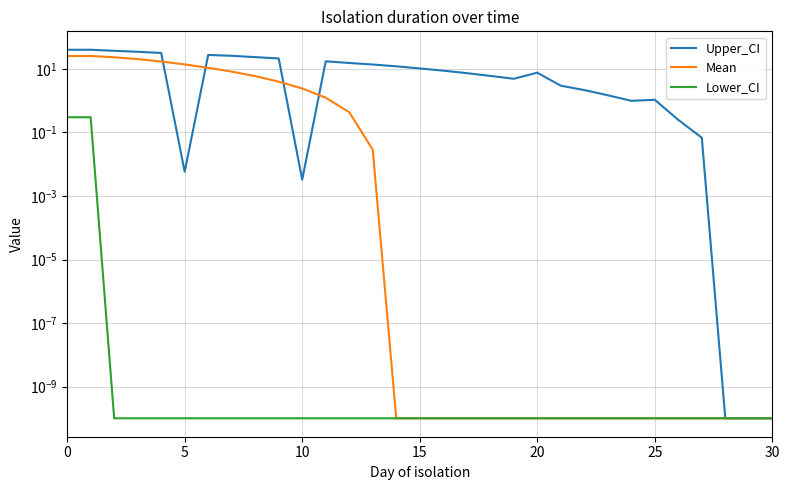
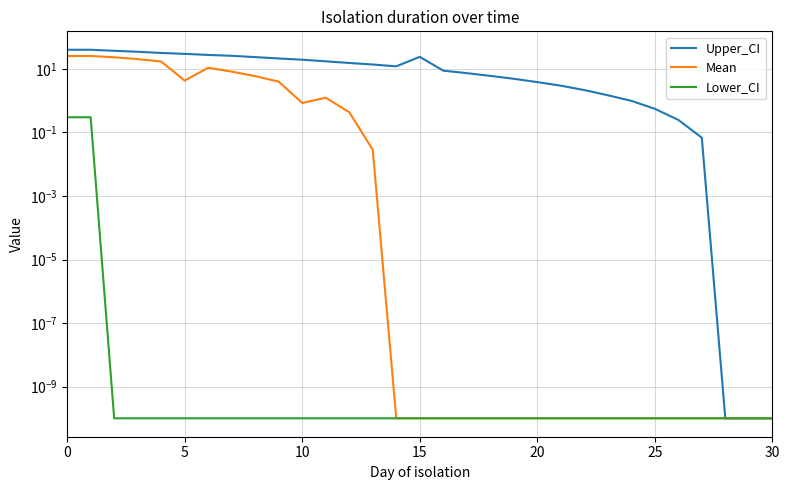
Upper_CI, 5: 0.006 -> 30
Mean, 5: 10 -> 4
Upper_CI, 10: 0.003 -> 20
Mean, 10: 2 -> 0.9
Upper_CI, 15: 10 -> 20
Upper_CI, 20: 8 -> 4
Upper_CI, 25: 1.1 -> 0.6
